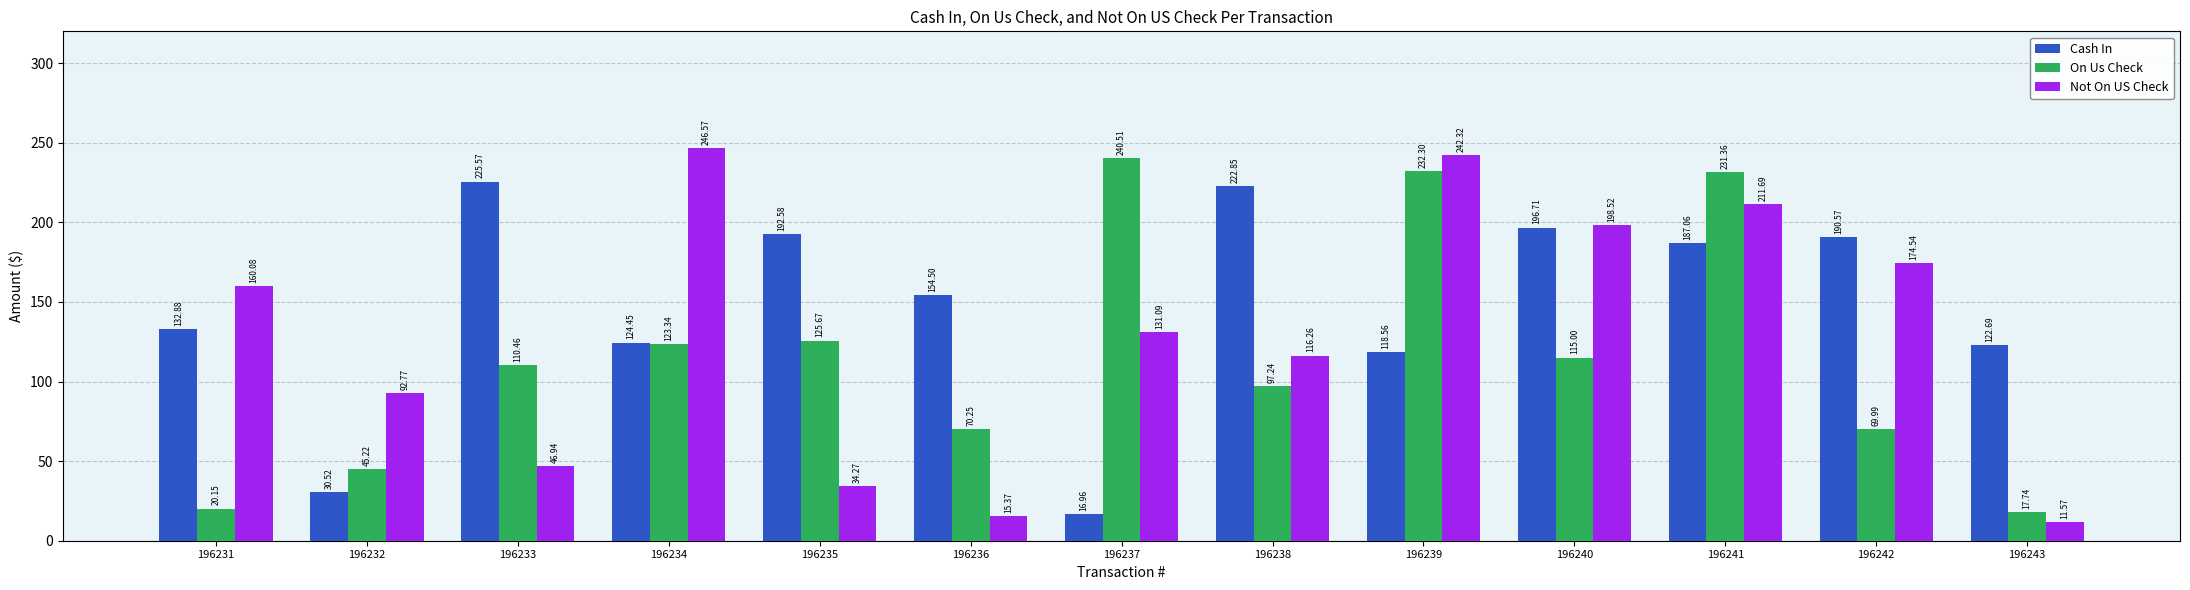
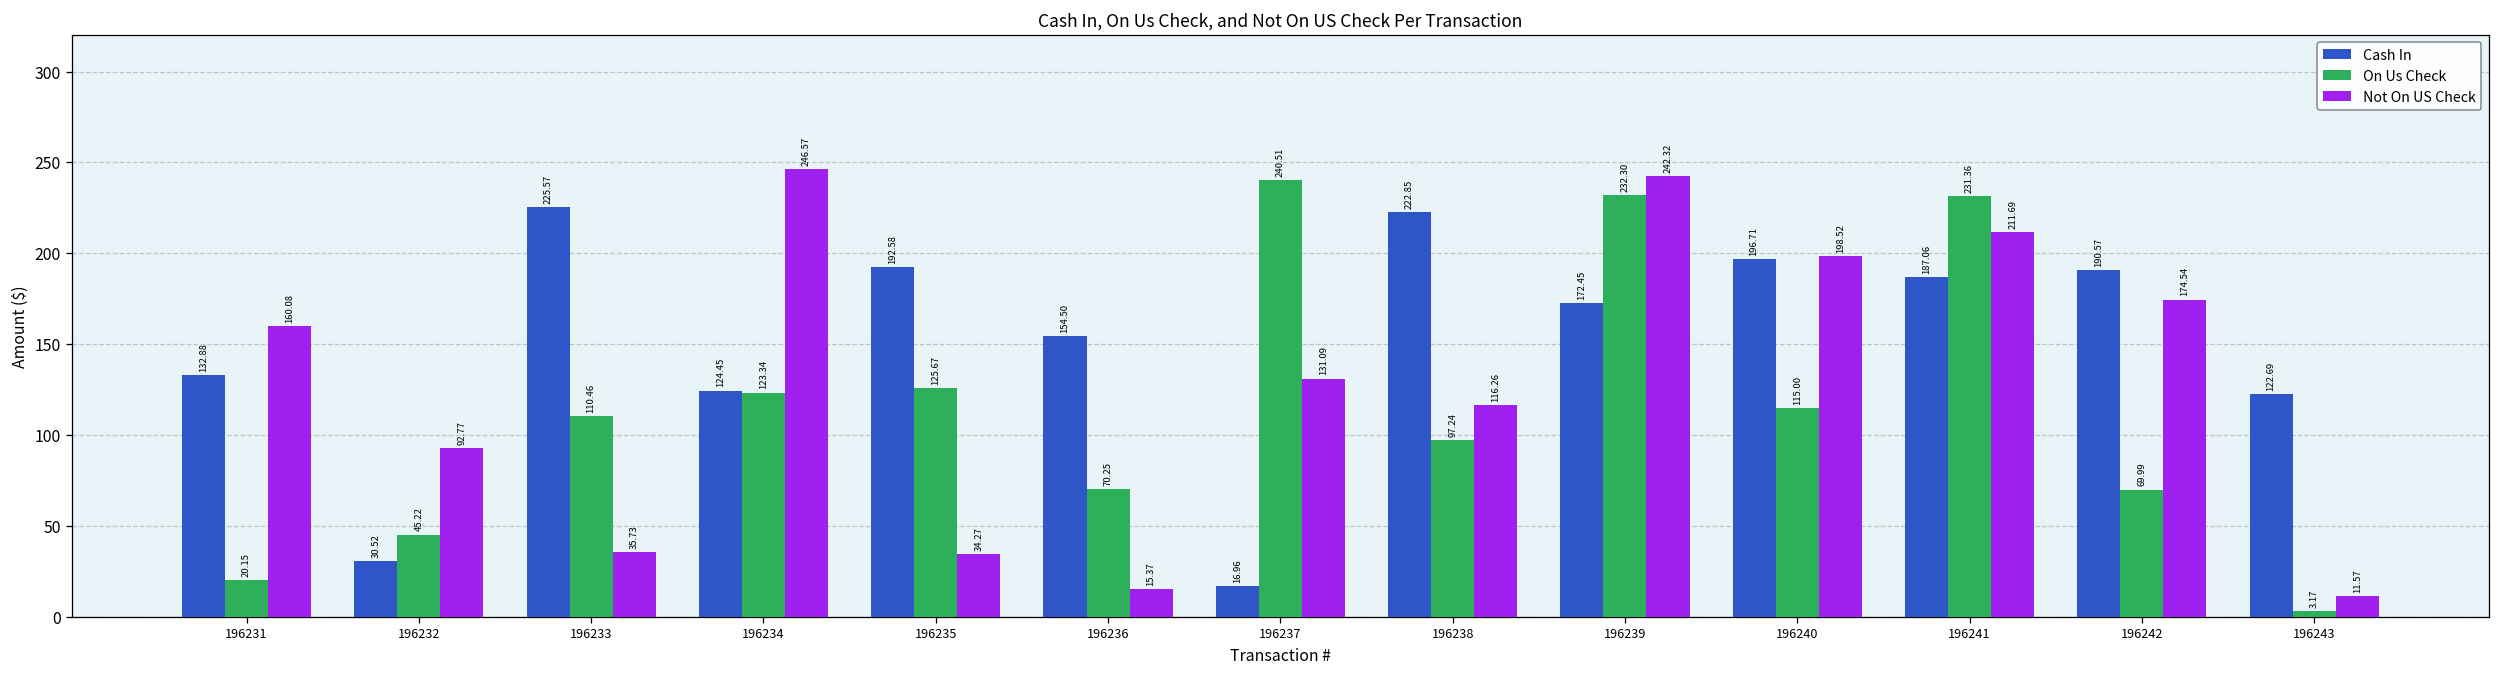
Not On US Check, 196233: 46.94 -> 35.73
Cash In, 196239: 118.56 -> 172.45
On Us Check, 196243: 17.74 -> 3.17
